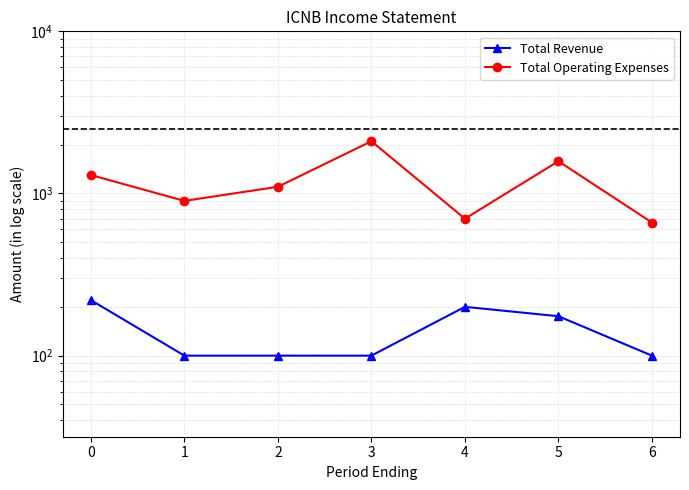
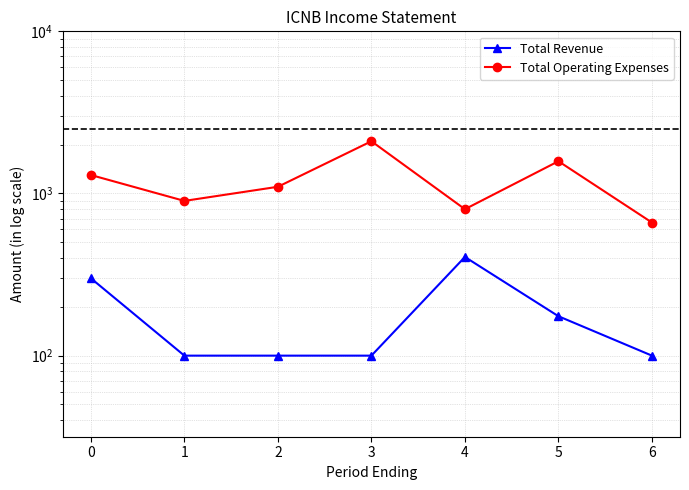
Total Revenue, 0: 220 -> 300
Total Revenue, 4: 200 -> 410
Total Operating Expenses, 4: 700 -> 800
